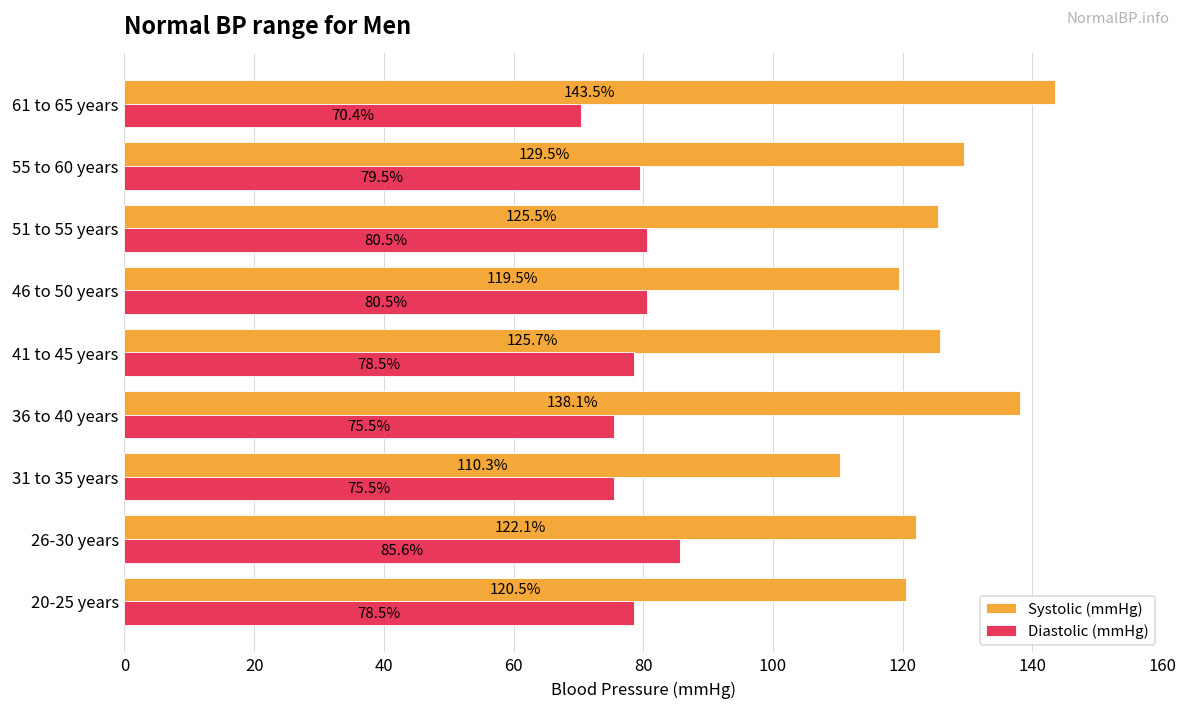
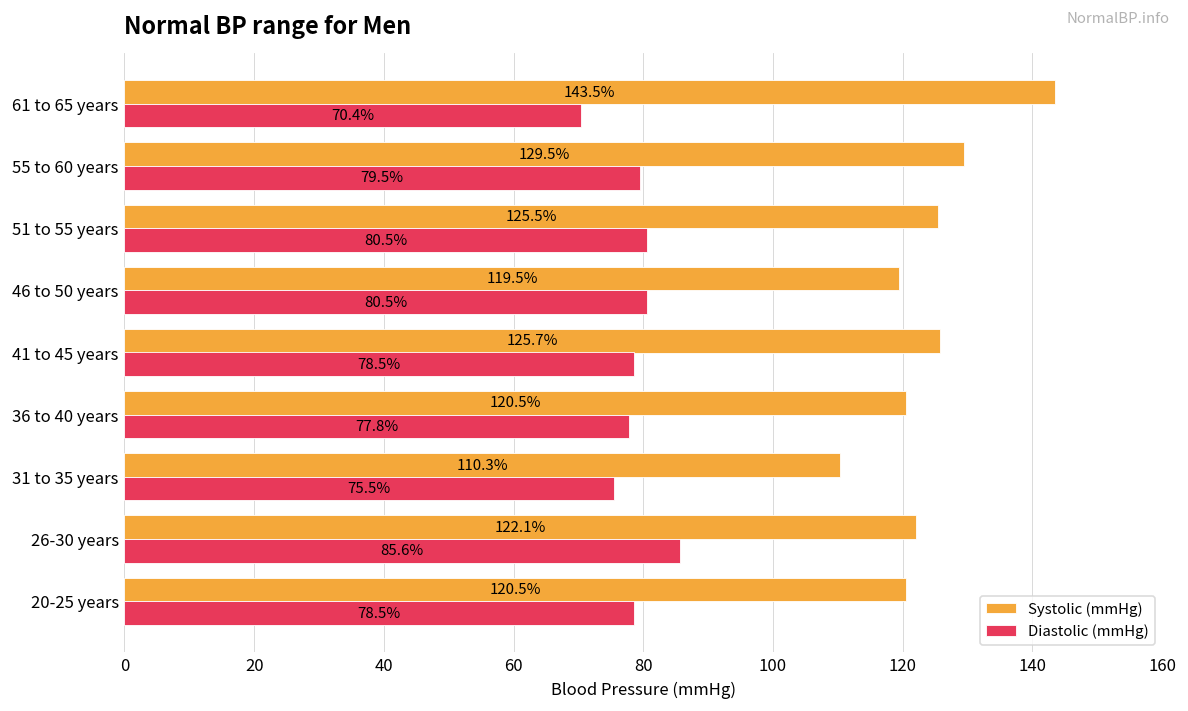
Systolic (mmHg), 36 to 40 years: 138.1% -> 120.5%
Diastolic (mmHg), 36 to 40 years: 75.5% -> 77.8%
